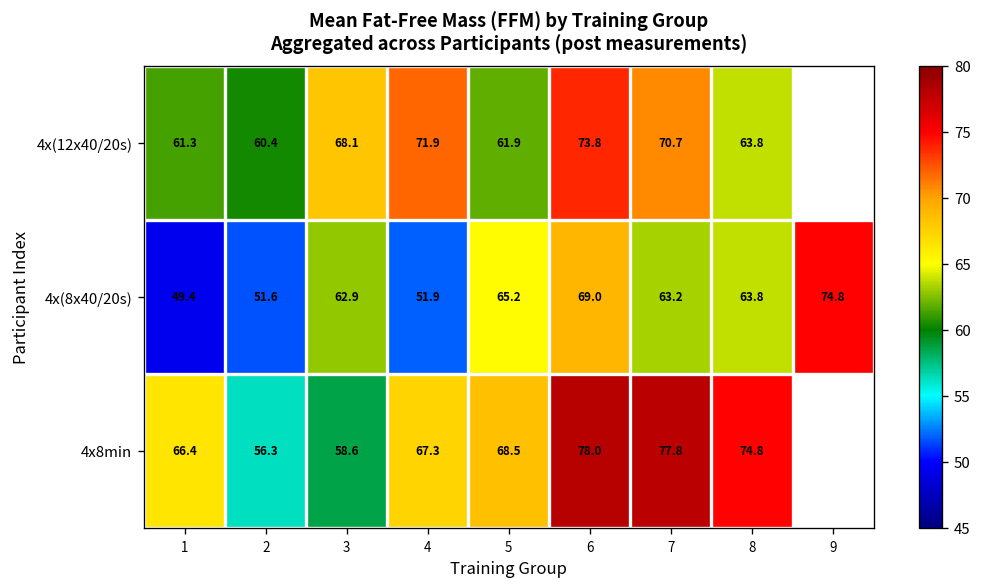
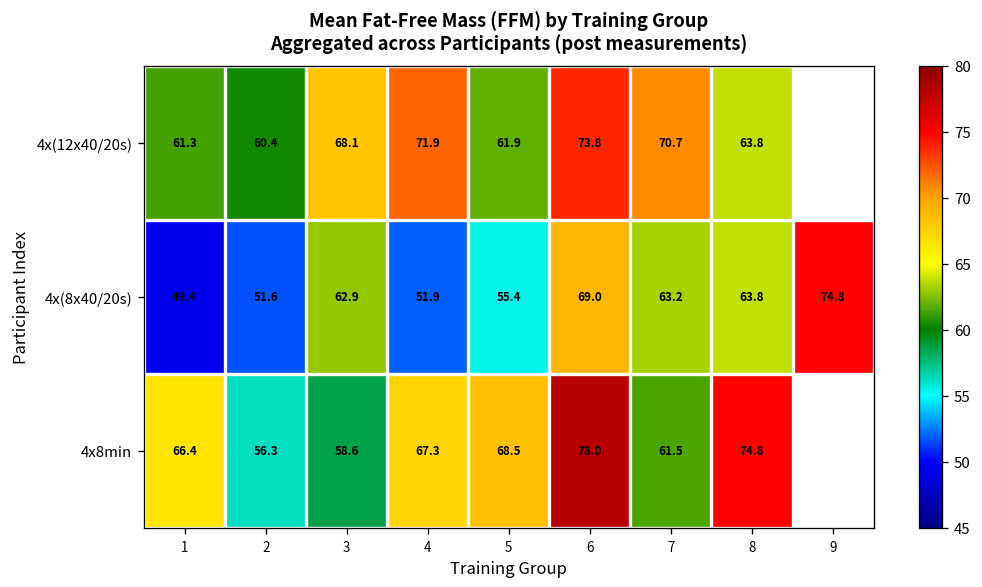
4x(8x40/20s), 5: 65.2 -> 55.4
4x8min, 7: 77.8 -> 61.5
